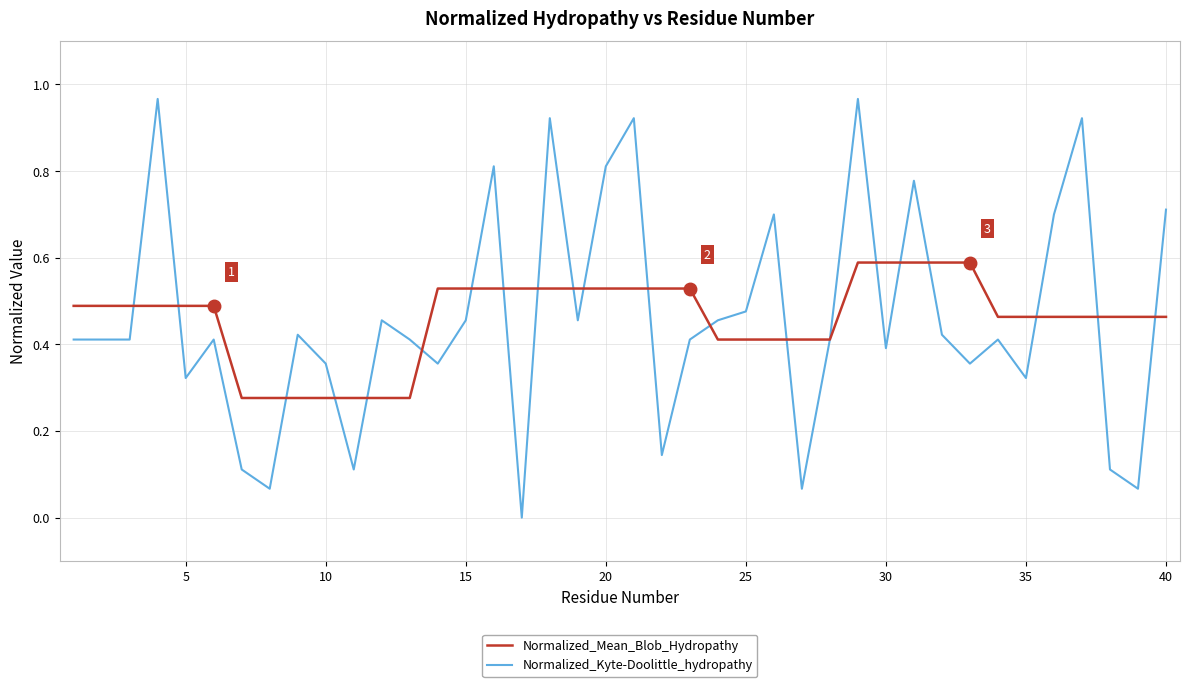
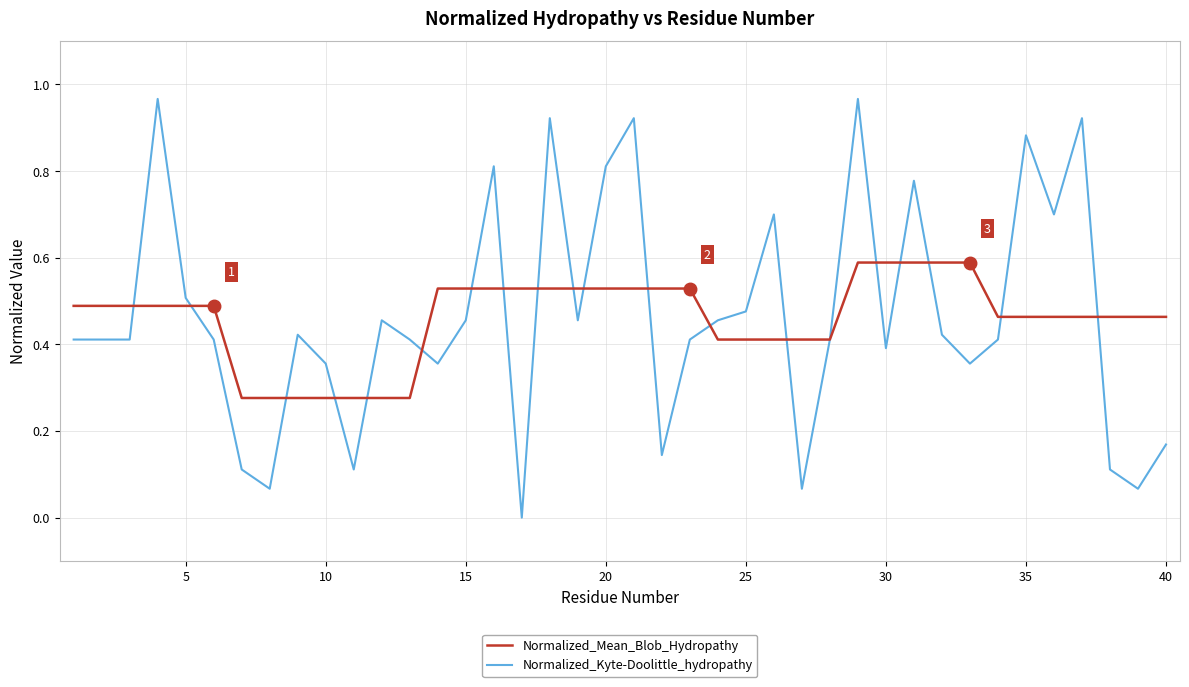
Normalized_Kyte-Doolittle_hydropathy, 5: 0.32 -> 0.51
Normalized_Kyte-Doolittle_hydropathy, 35: 0.32 -> 0.88
Normalized_Kyte-Doolittle_hydropathy, 40: 0.71 -> 0.17
